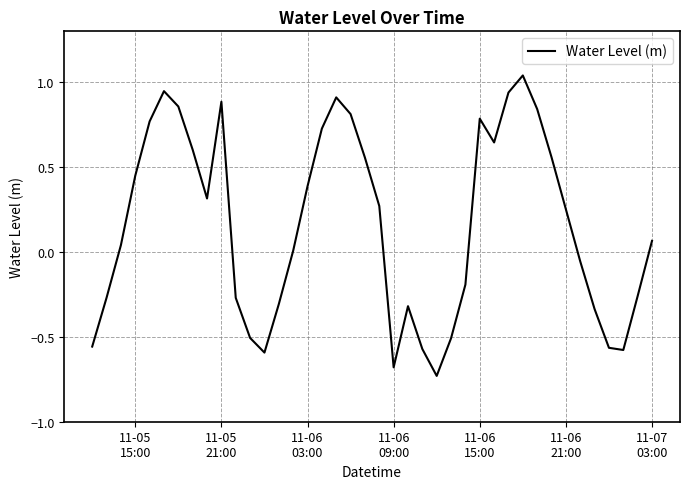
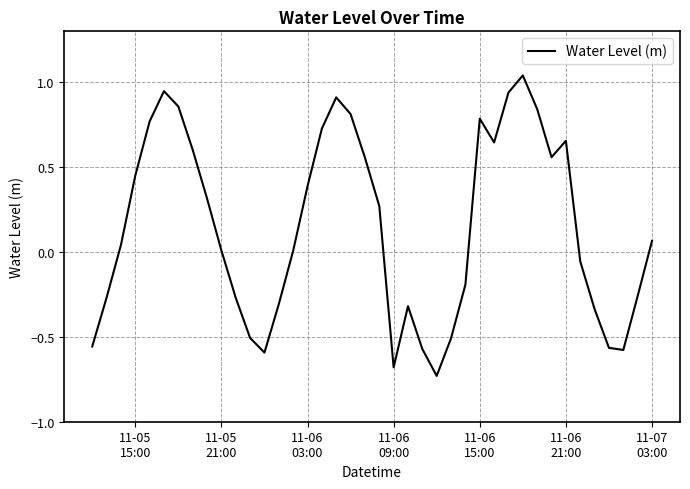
11-05 21:00: 0.89 -> 0.01
11-06 21:00: 0.25 -> 0.66
